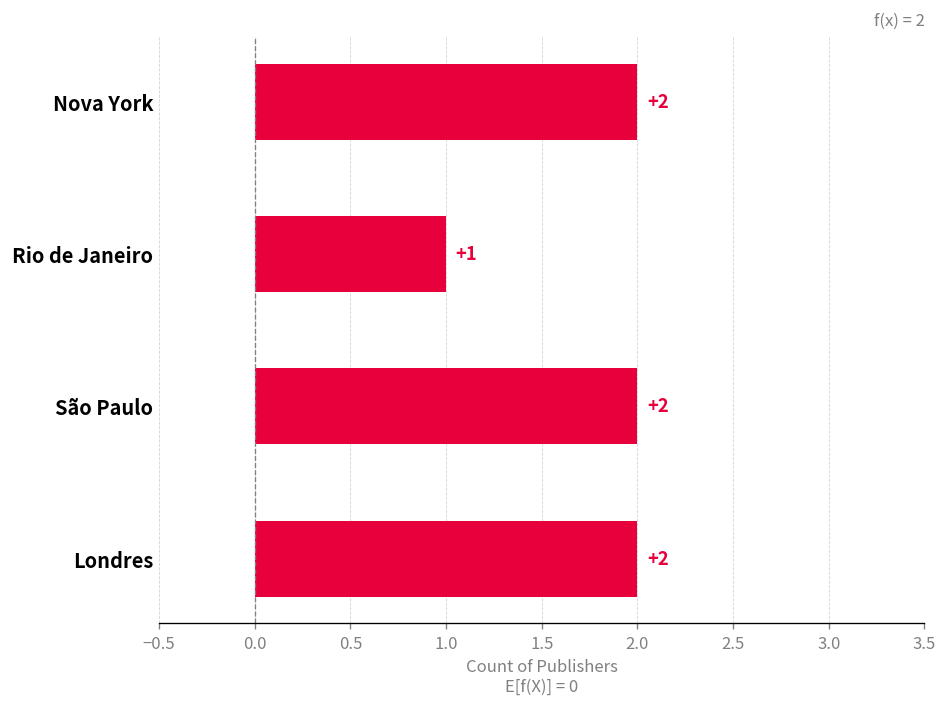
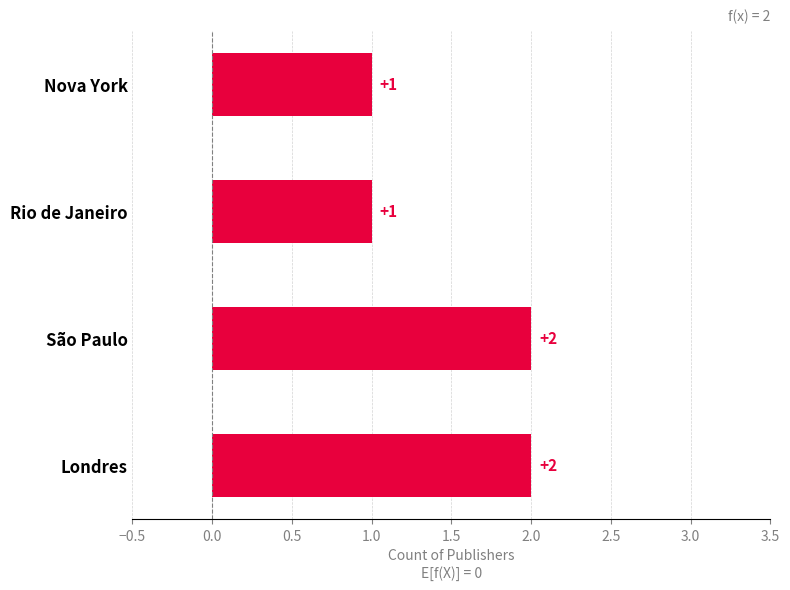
Nova York: +2 -> +1
